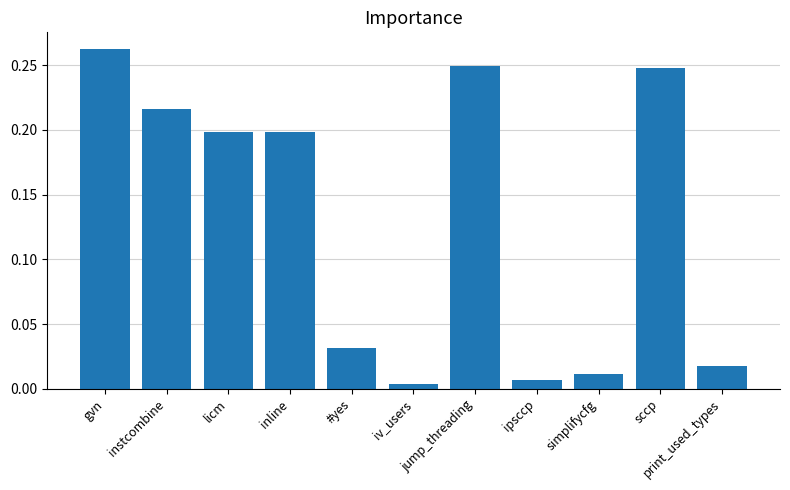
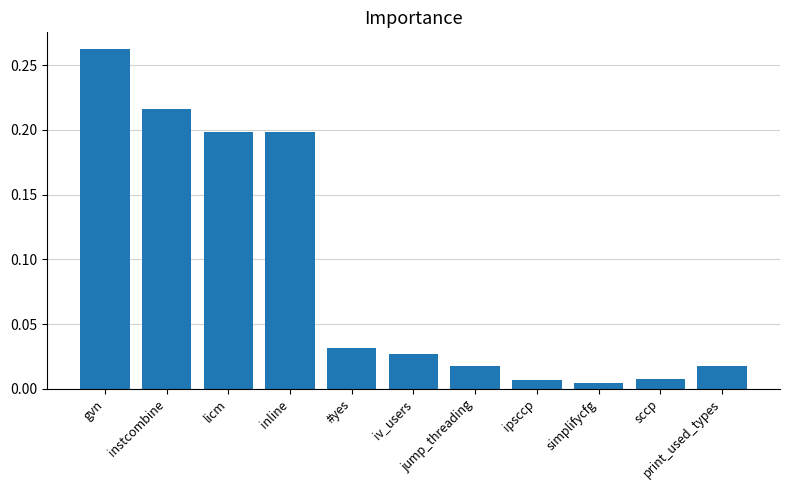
iv_users: 0.004 -> 0.027
jump_threading: 0.249 -> 0.017
simplifycfg: 0.012 -> 0.004
sccp: 0.248 -> 0.008
